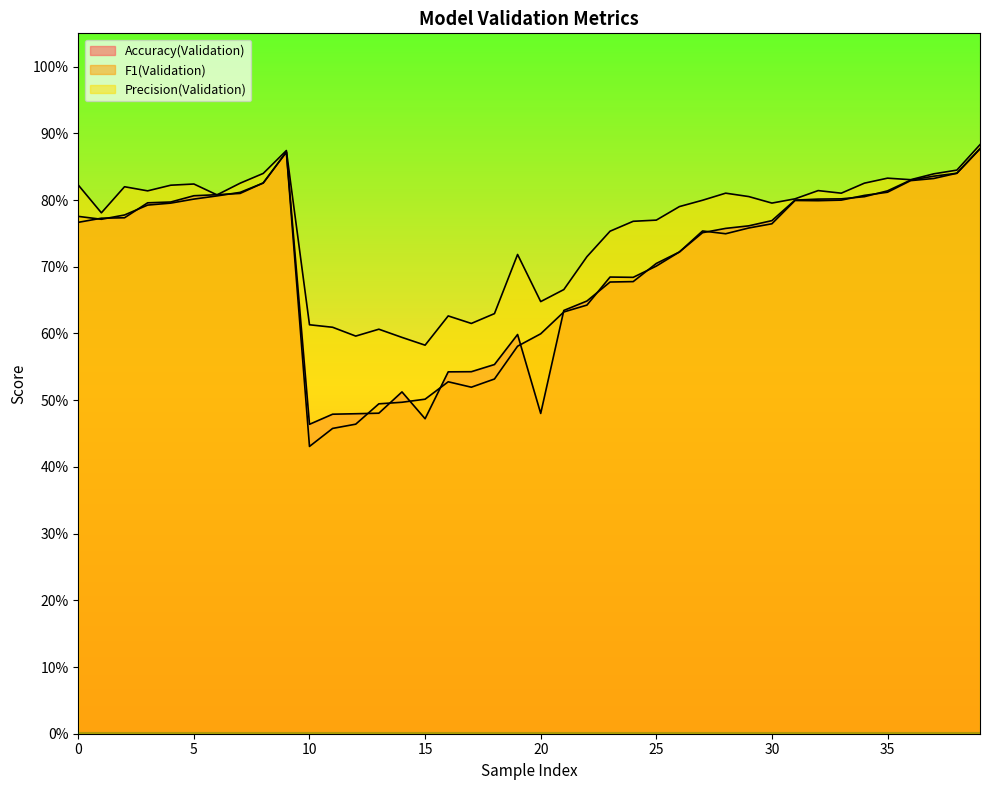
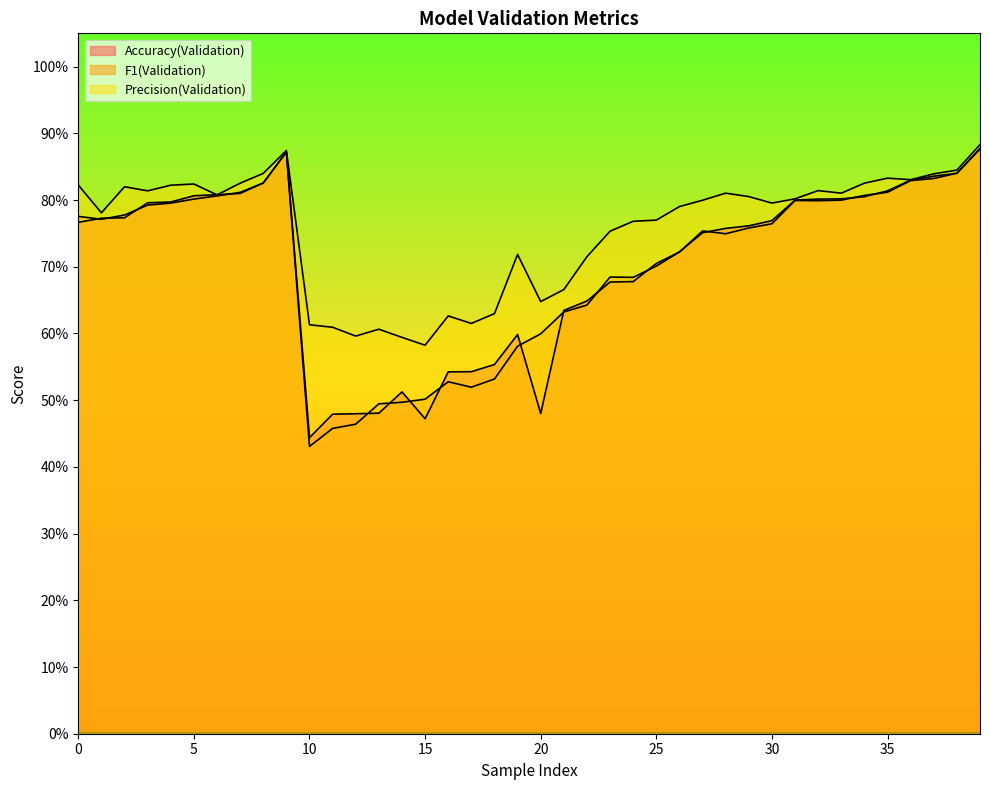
Accuracy(Validation), 10: 46% -> 44%
